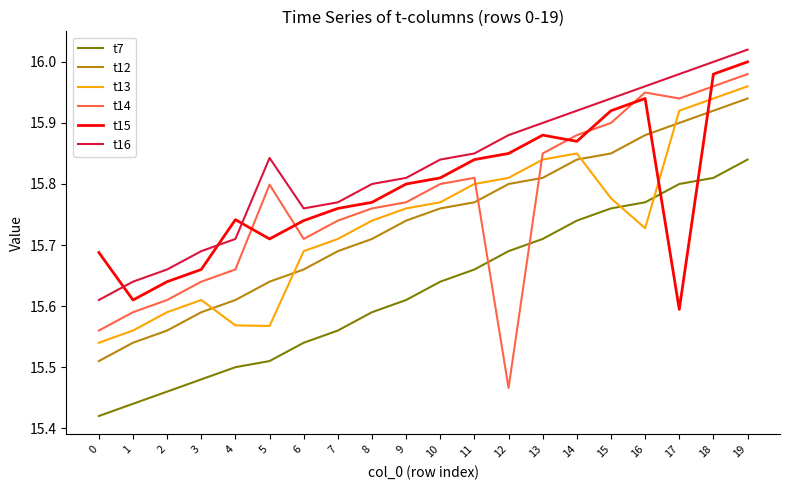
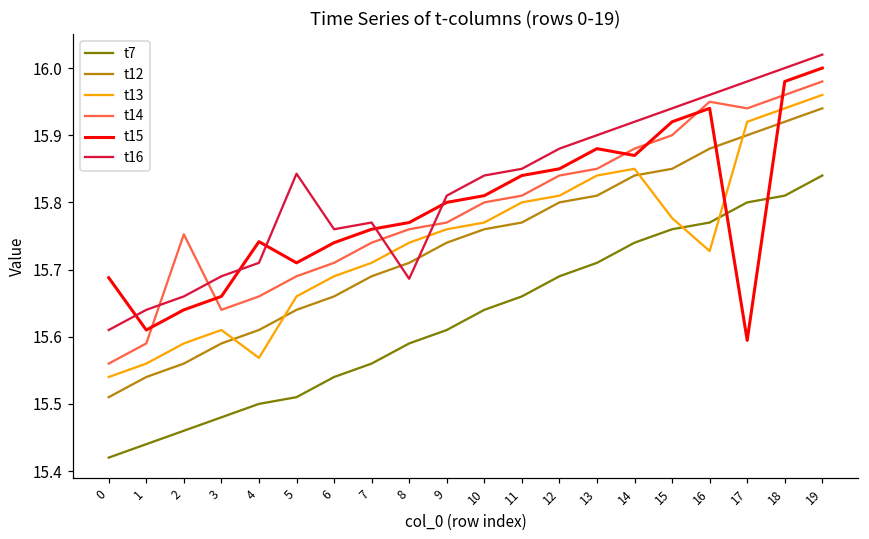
t14, 2: 15.61 -> 15.75
t13, 5: 15.57 -> 15.66
t14, 5: 15.80 -> 15.69
t16, 8: 15.80 -> 15.69
t14, 12: 15.47 -> 15.84
